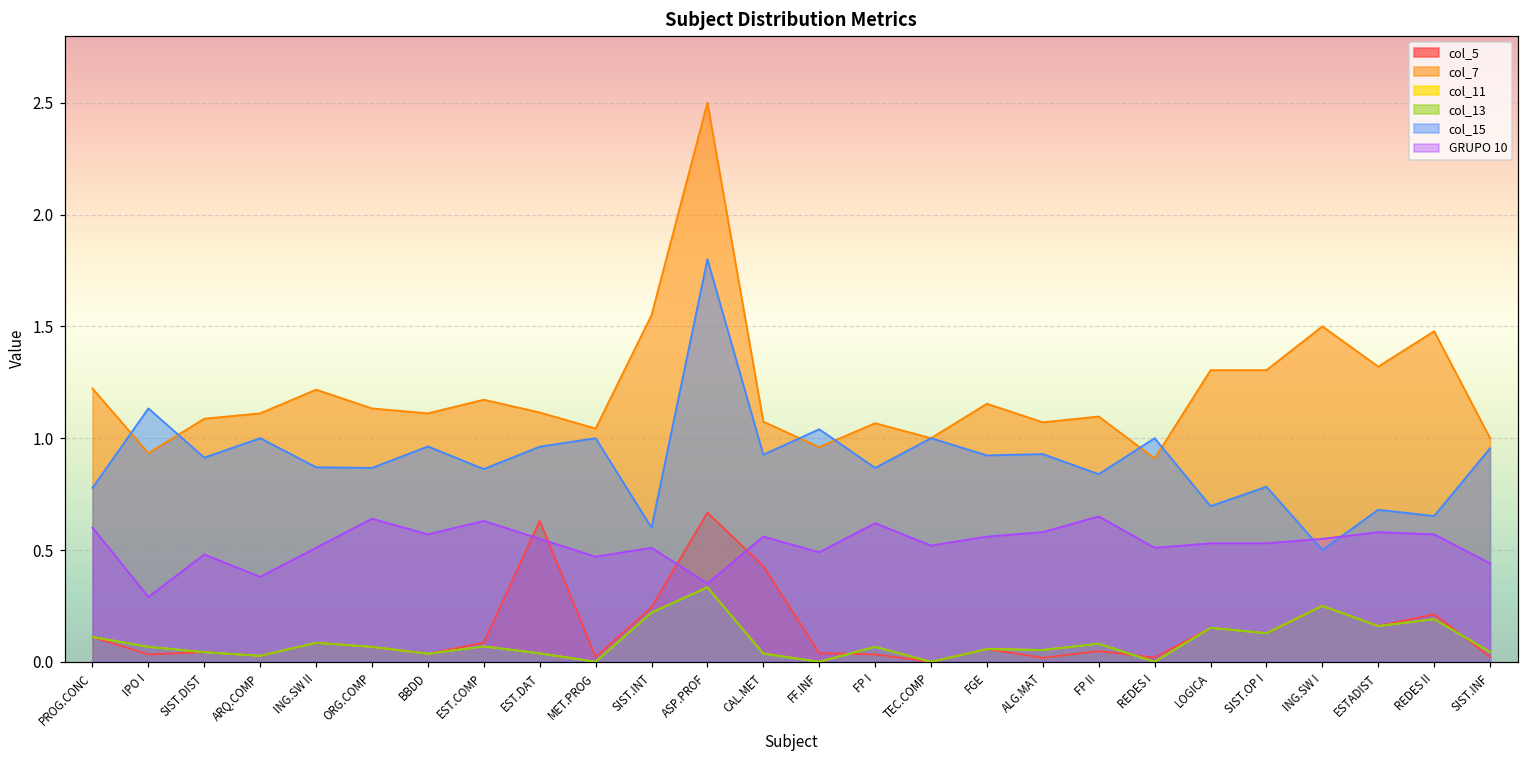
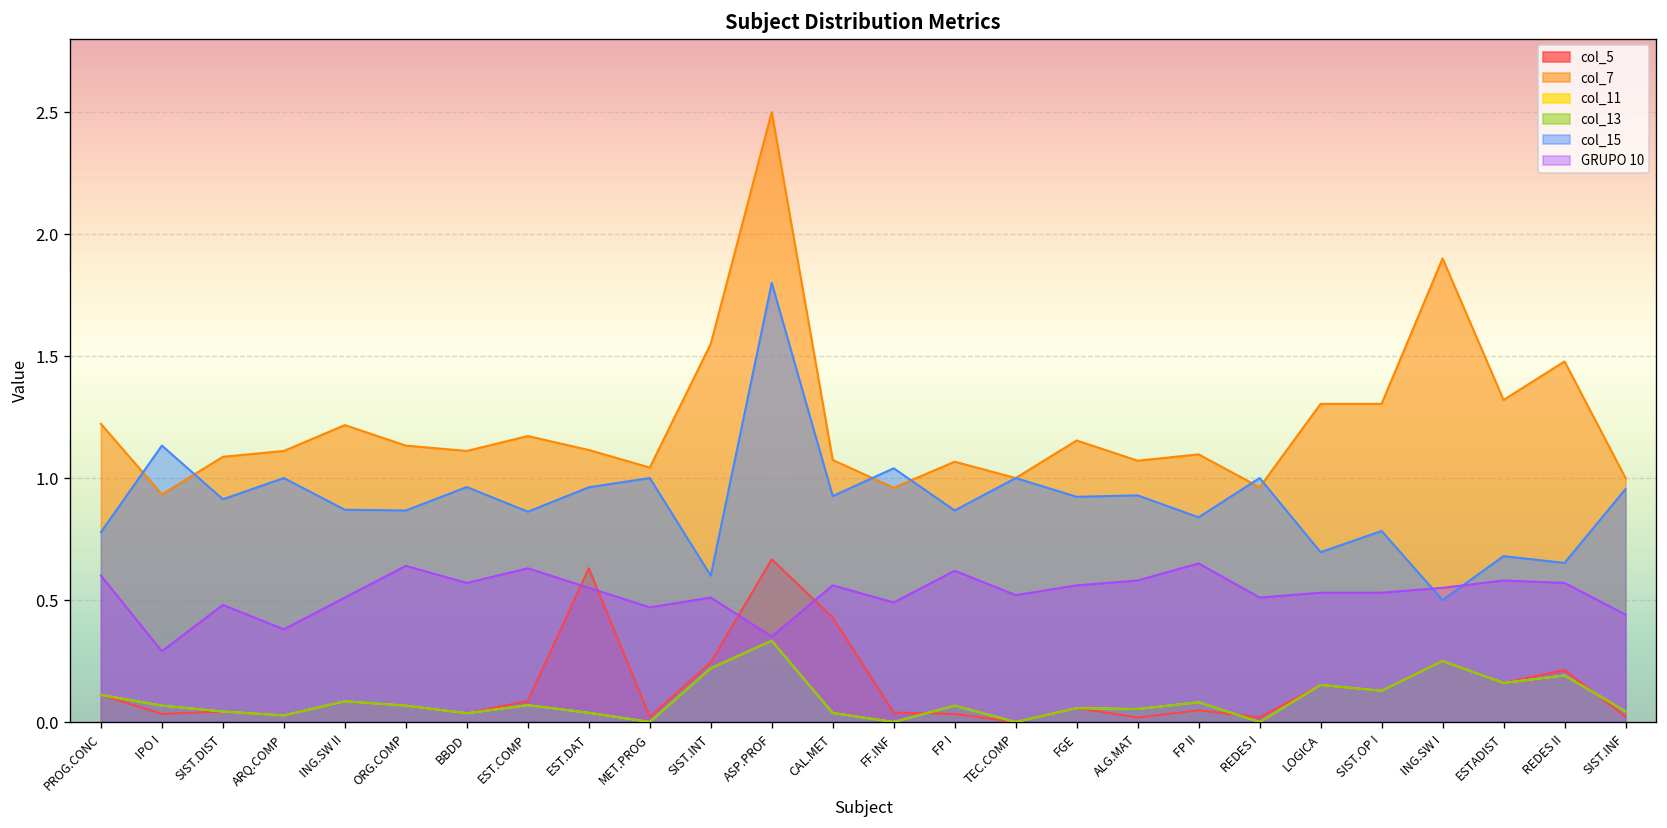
col_7, REDES I: 0.91 -> 0.96
col_7, ING.SW I: 1.5 -> 1.9
